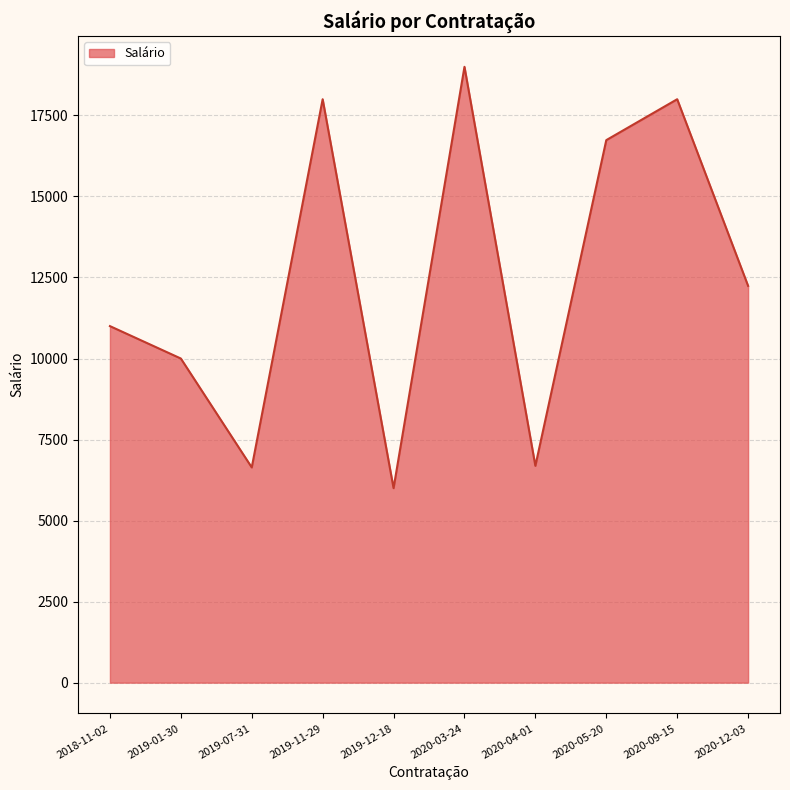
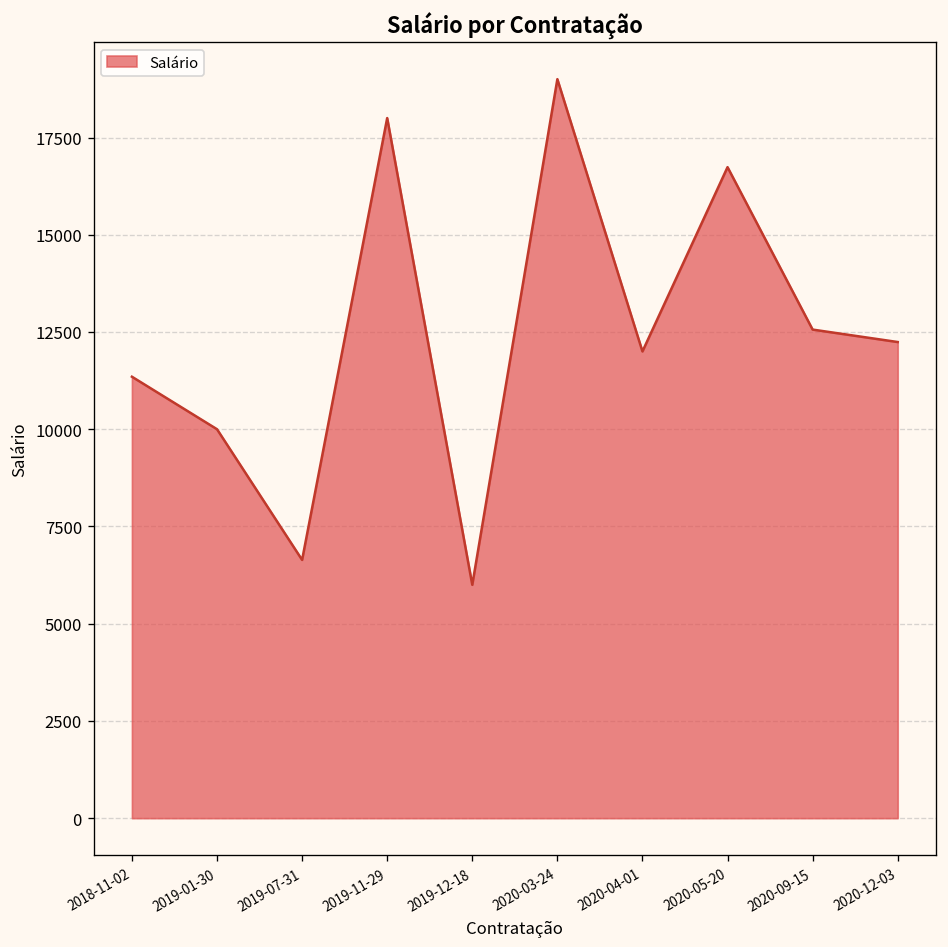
2018-11-02: 11000 -> 11400
2020-04-01: 6700 -> 12000
2020-09-15: 18000 -> 12600
